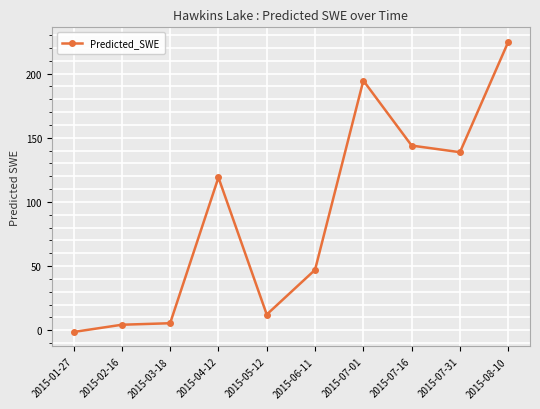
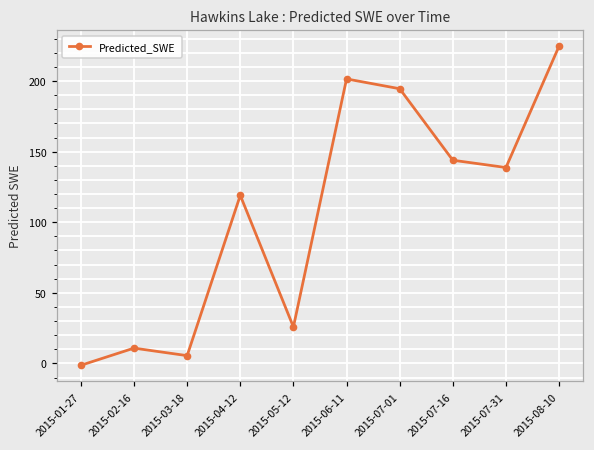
2015-02-16: 4 -> 11
2015-05-12: 12 -> 26
2015-06-11: 47 -> 202
